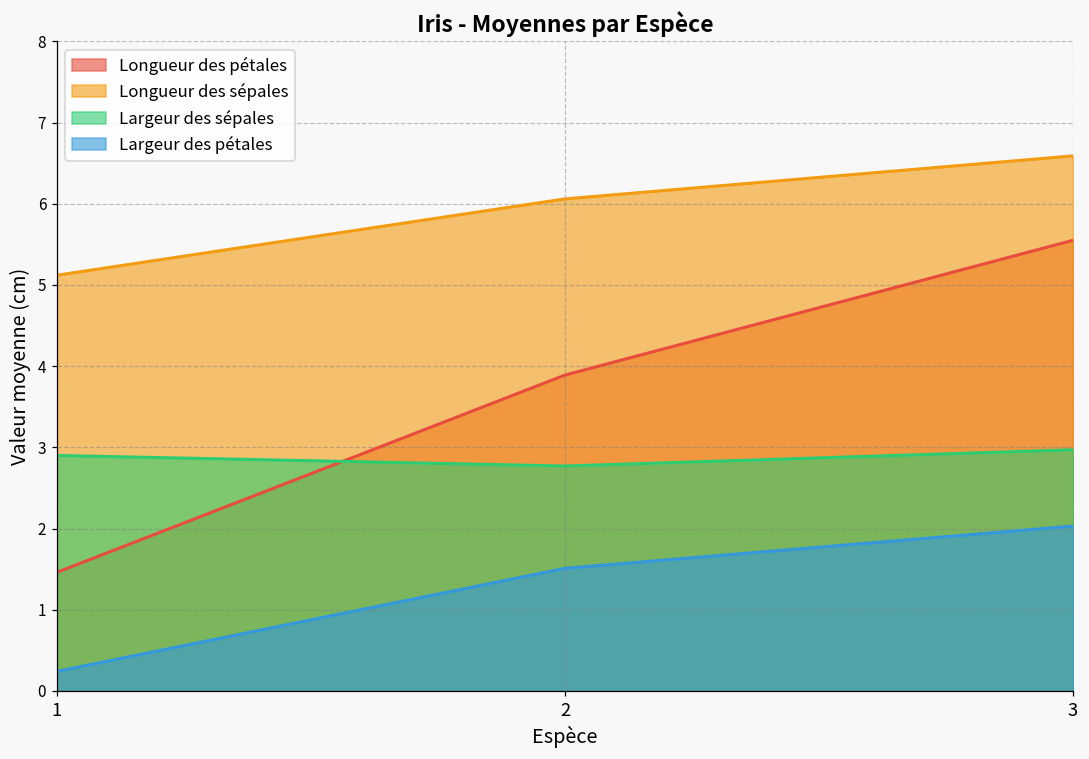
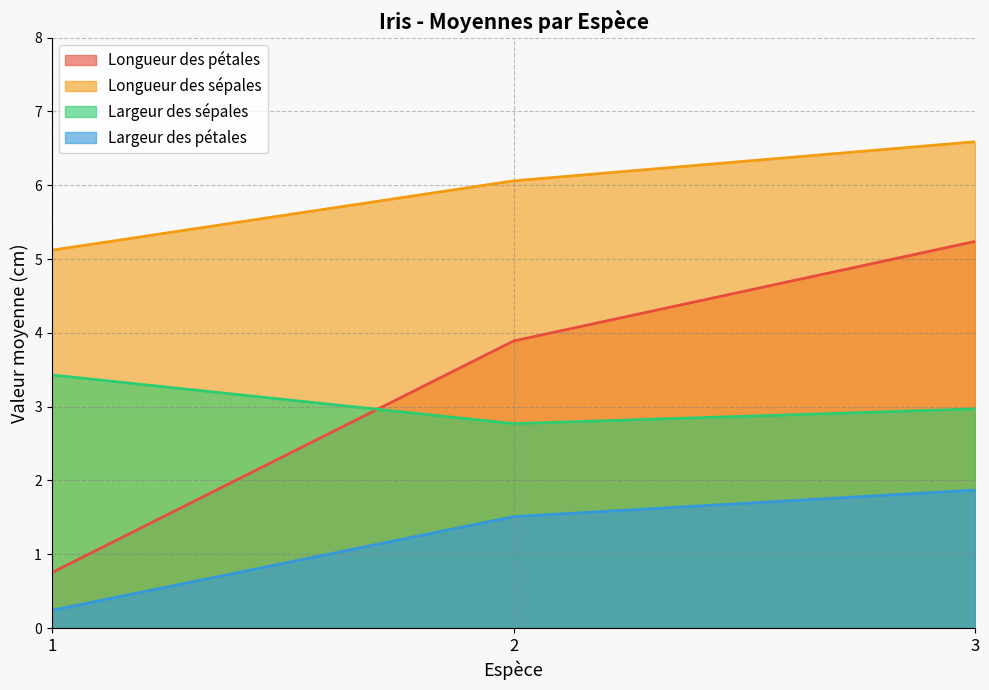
Longueur des pétales, 1: 1.5 -> 0.8
Largeur des sépales, 1: 2.9 -> 3.4
Longueur des pétales, 3: 5.6 -> 5.2
Largeur des pétales, 3: 2.0 -> 1.9
